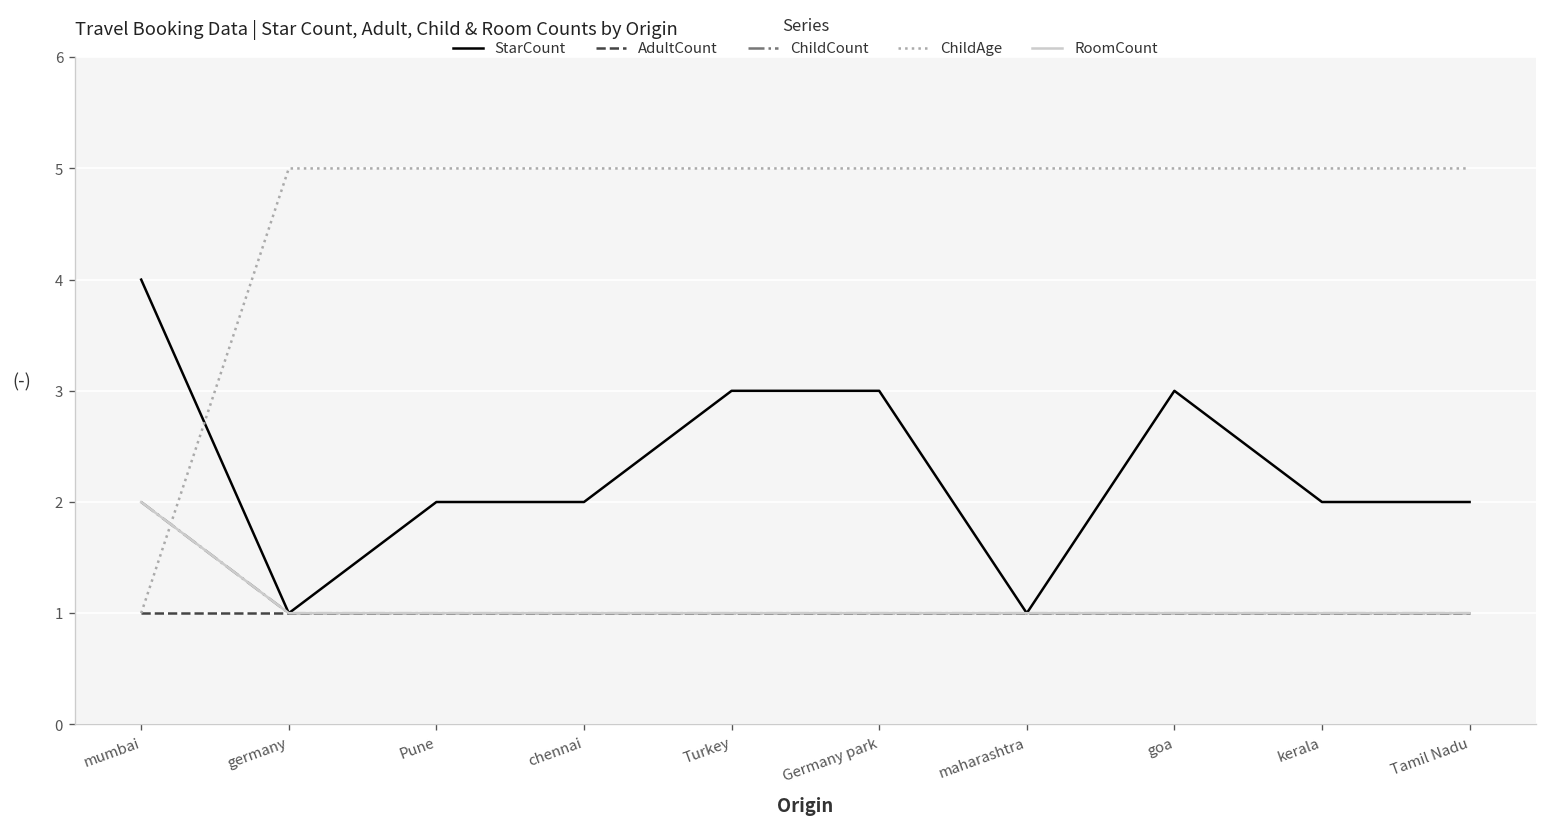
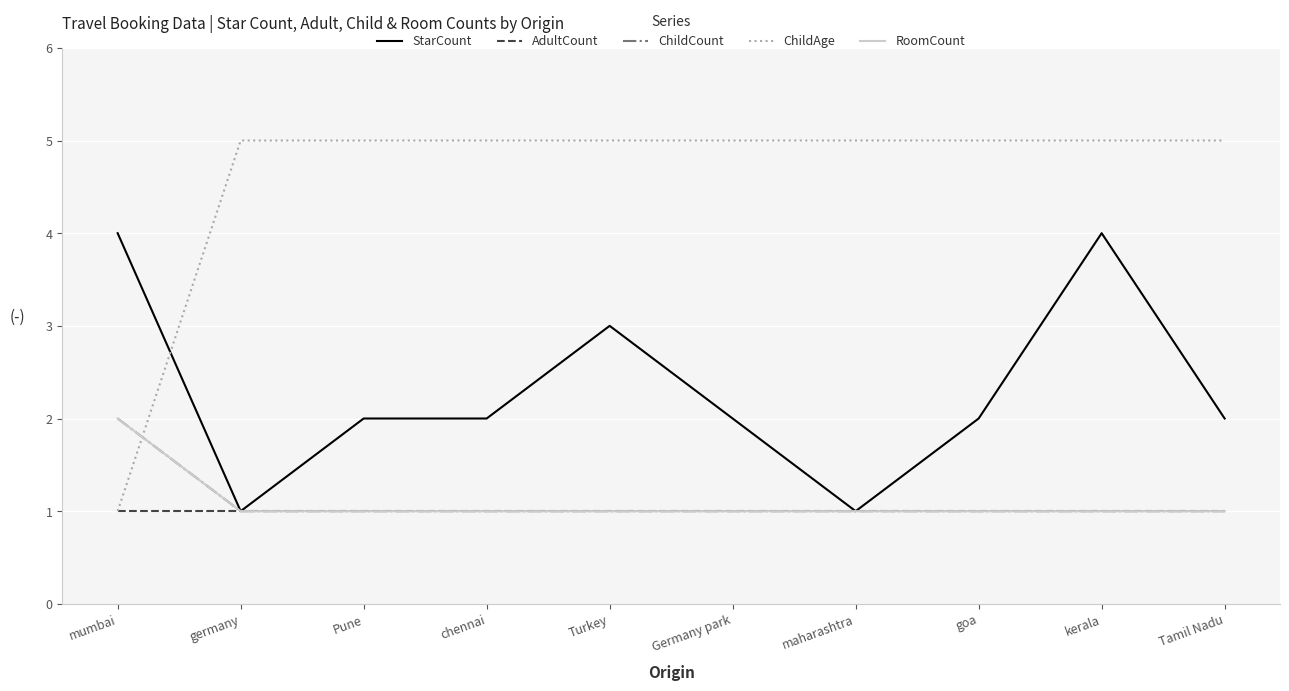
StarCount, Germany park: 3 -> 2
StarCount, goa: 3 -> 2
StarCount, kerala: 2 -> 4
